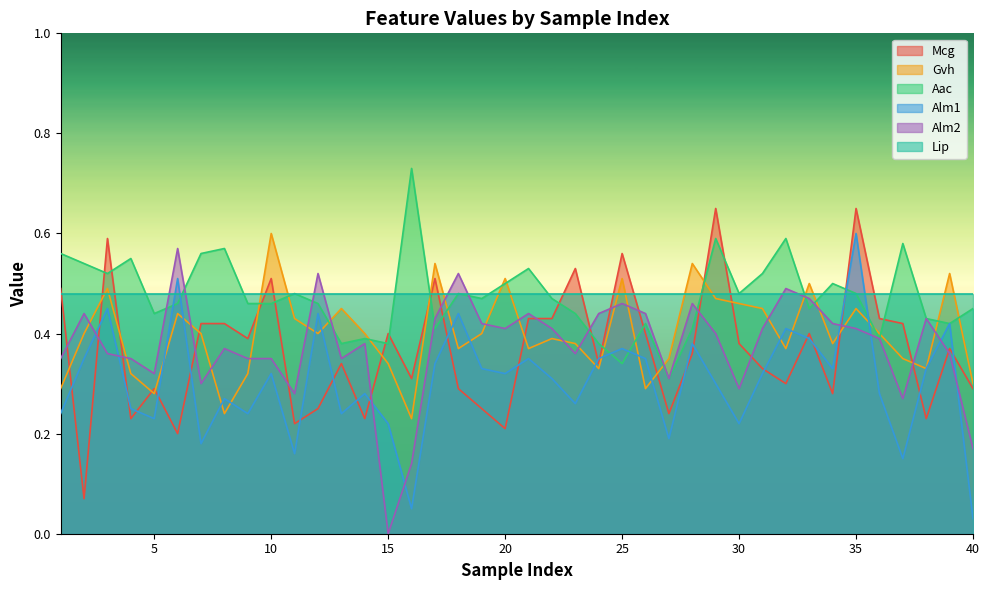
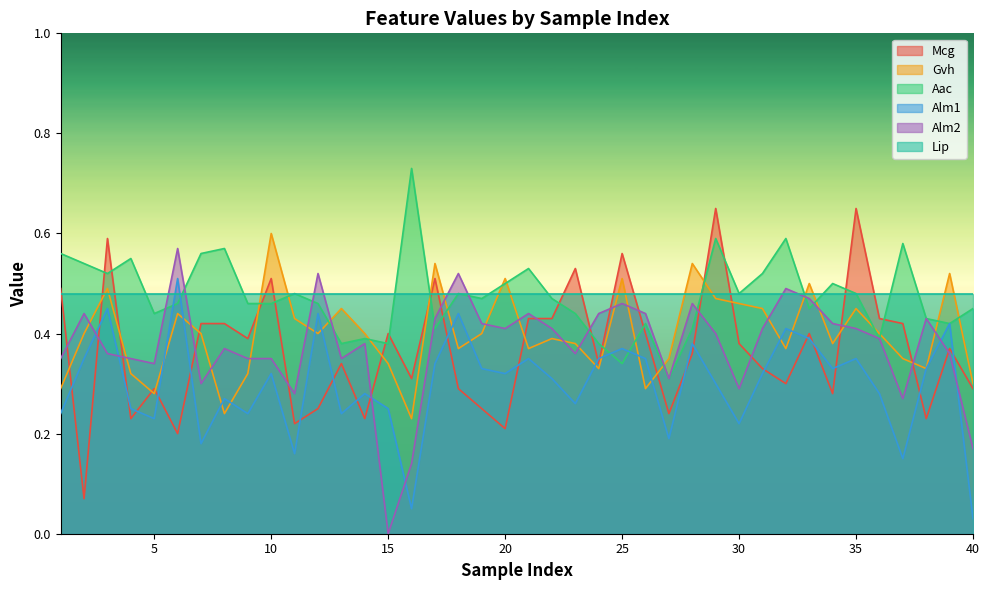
Alm2, 5: 0.32 -> 0.34
Alm1, 15: 0.22 -> 0.25
Alm1, 35: 0.60 -> 0.35
